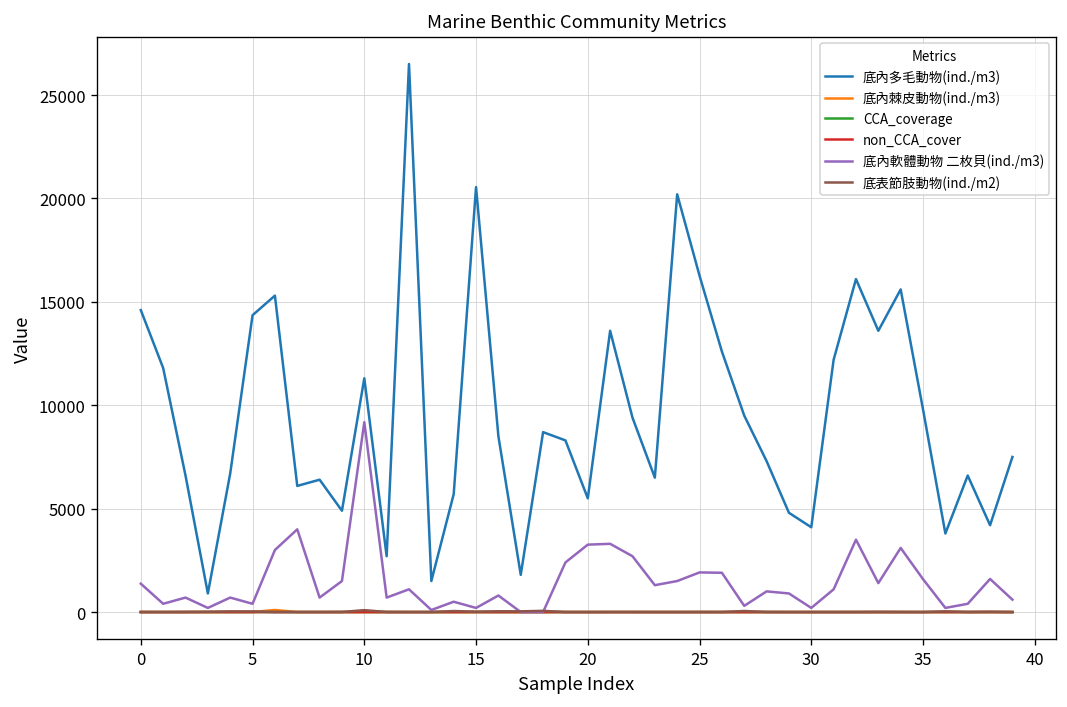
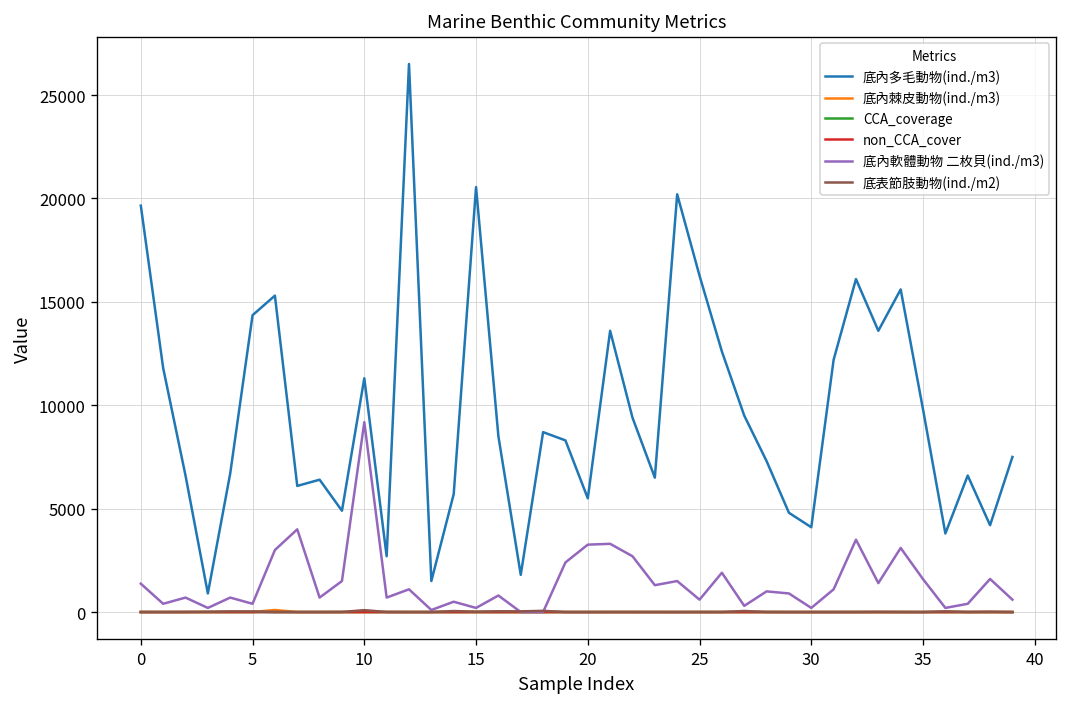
底內多毛動物(ind./m3), 0: 14600 -> 19700
底內軟體動物 二枚貝(ind./m3), 25: 1900 -> 600
